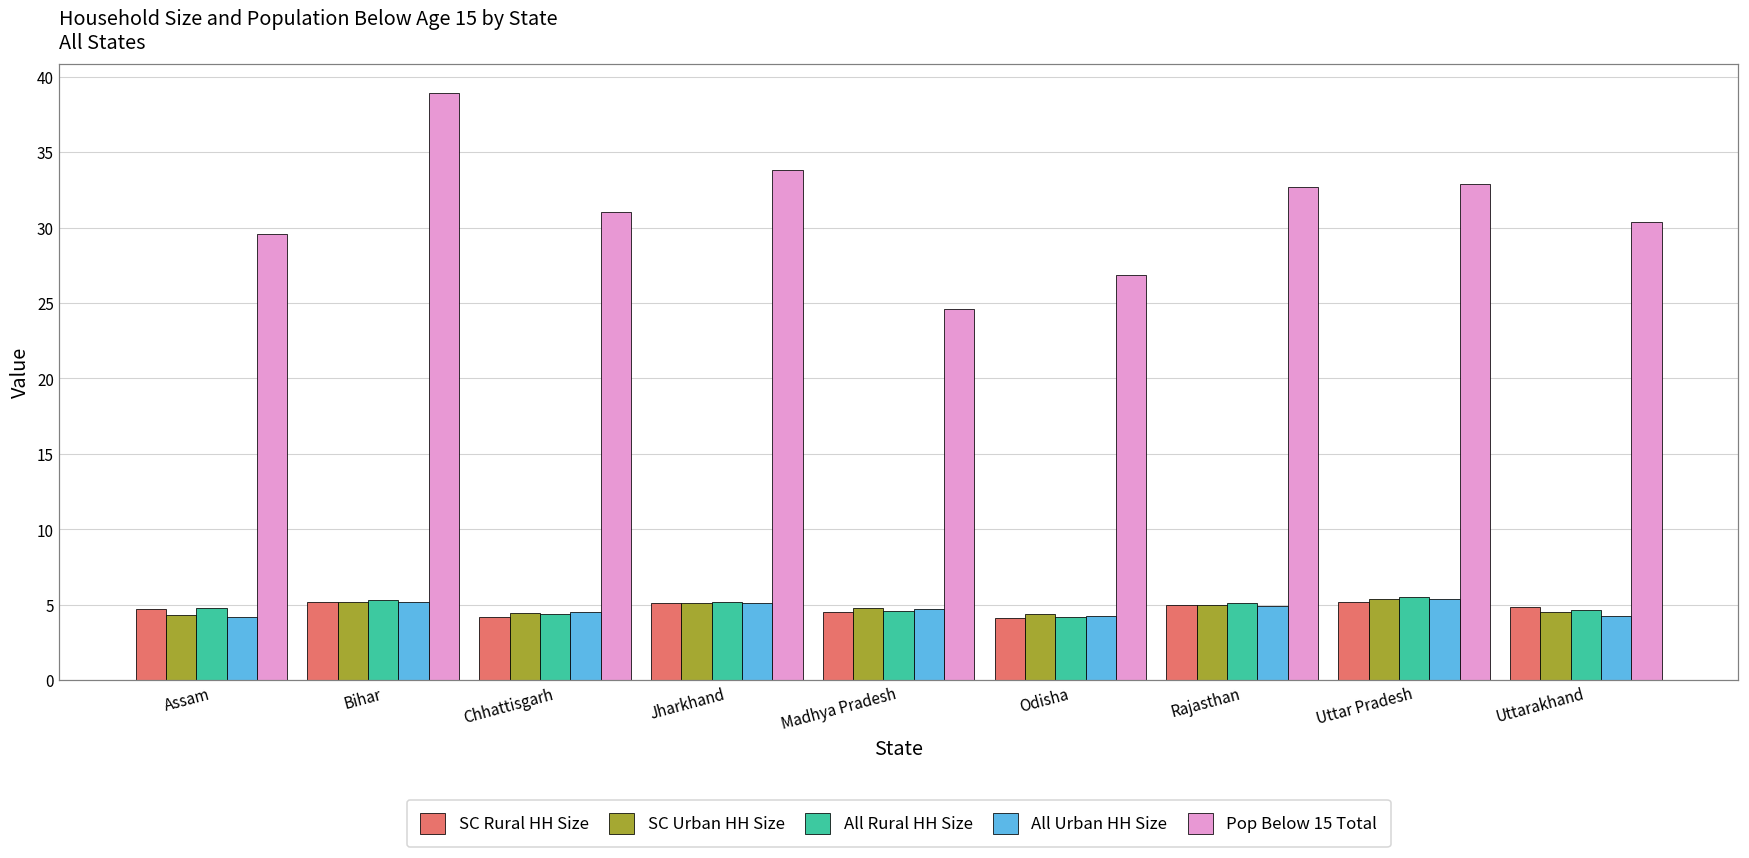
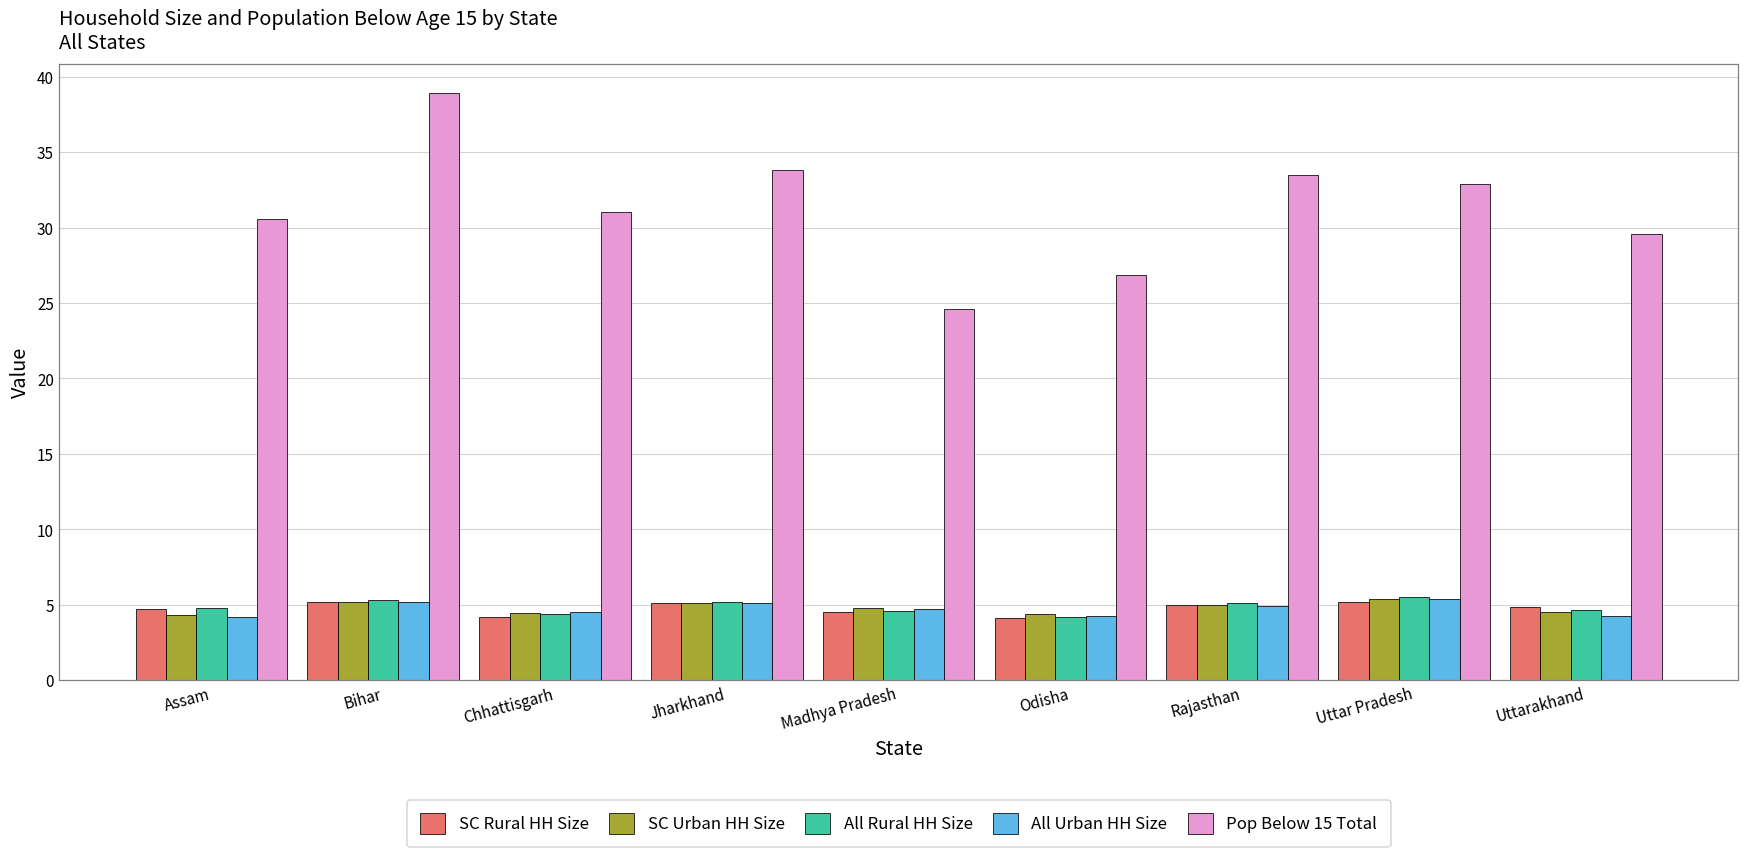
Pop Below 15 Total, Assam: 29.6 -> 30.6
Pop Below 15 Total, Rajasthan: 32.7 -> 33.5
Pop Below 15 Total, Uttarakhand: 30.4 -> 29.6
